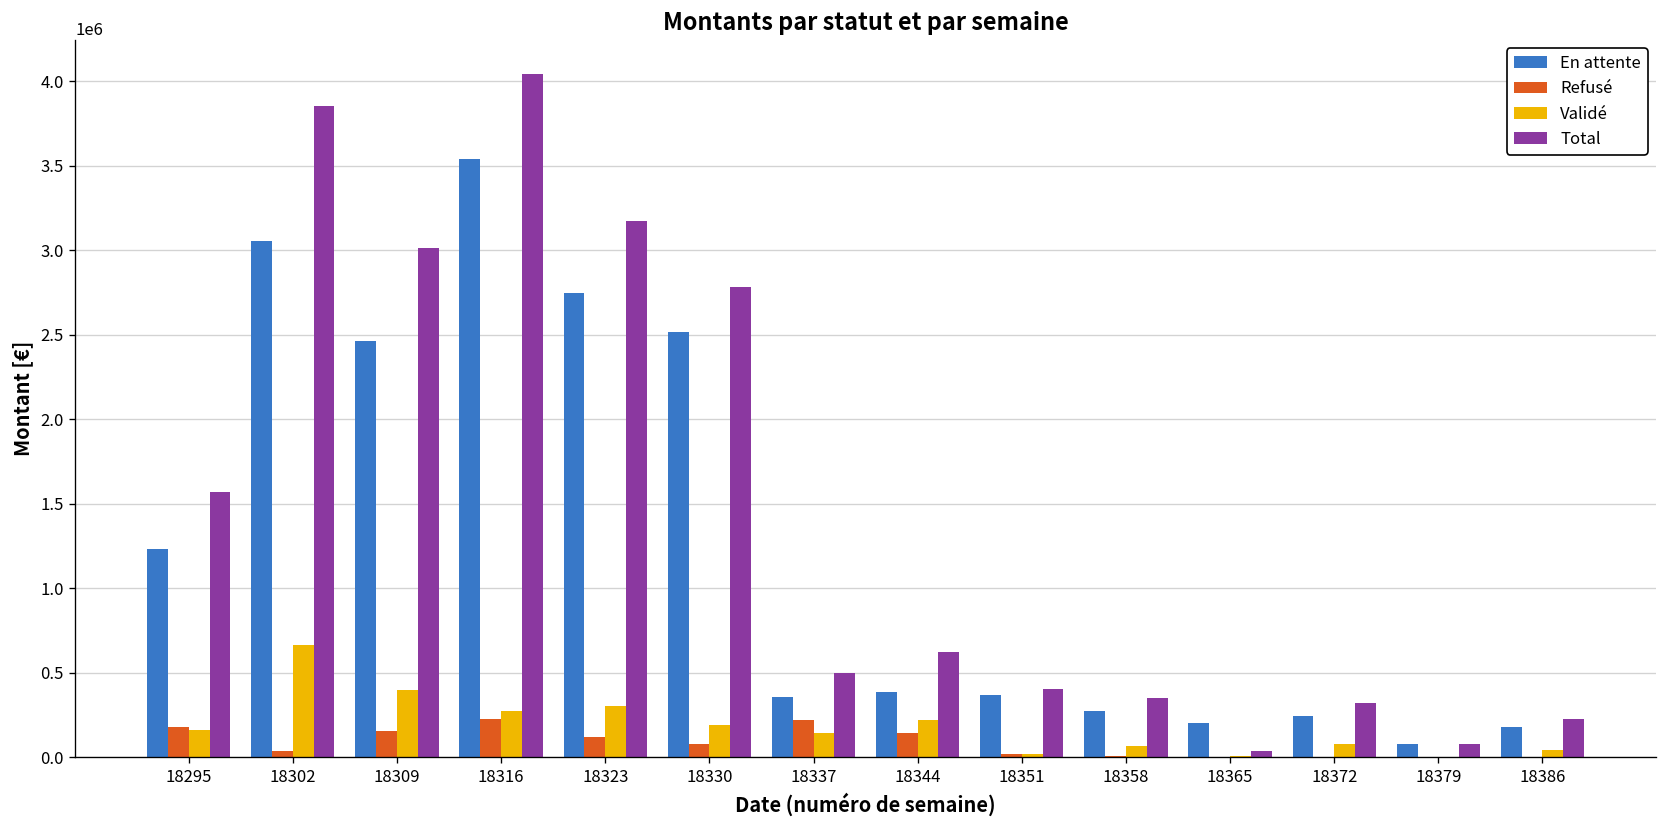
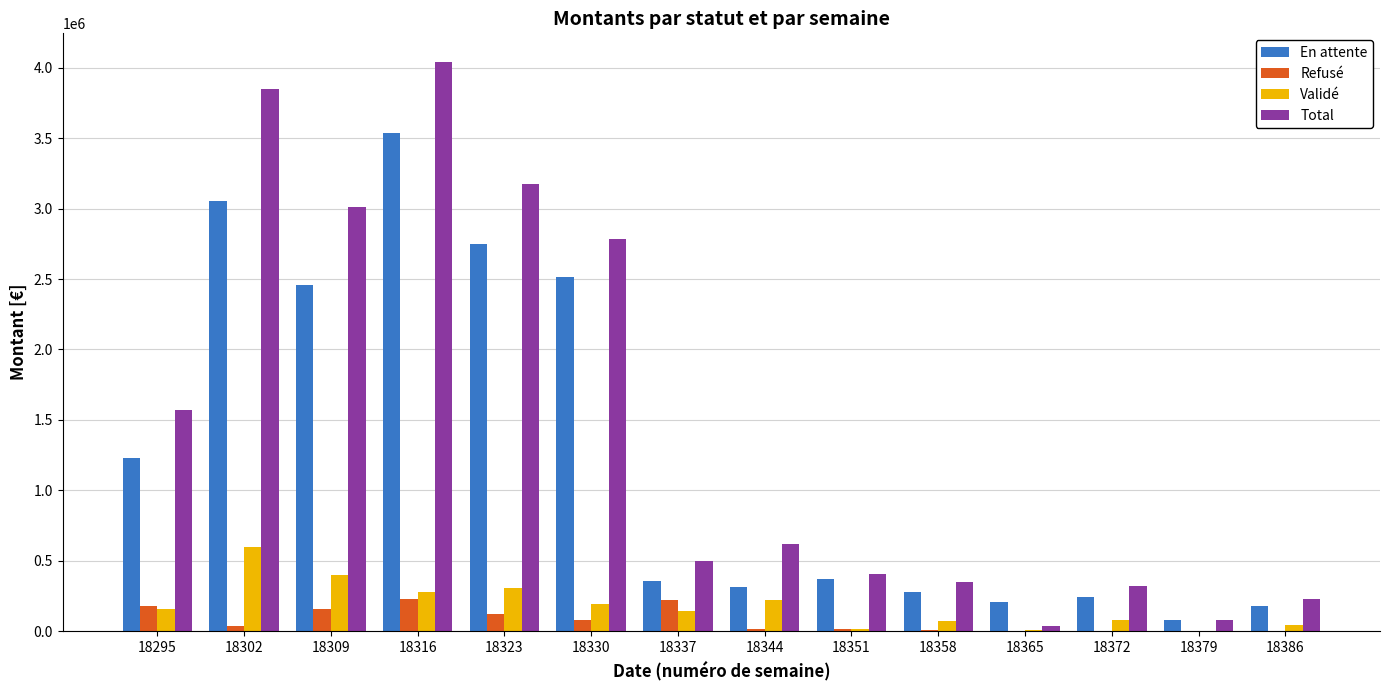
Validé, 18302: 670000 -> 600000
En attente, 18344: 390000 -> 310000
Refusé, 18344: 140000 -> 20000
